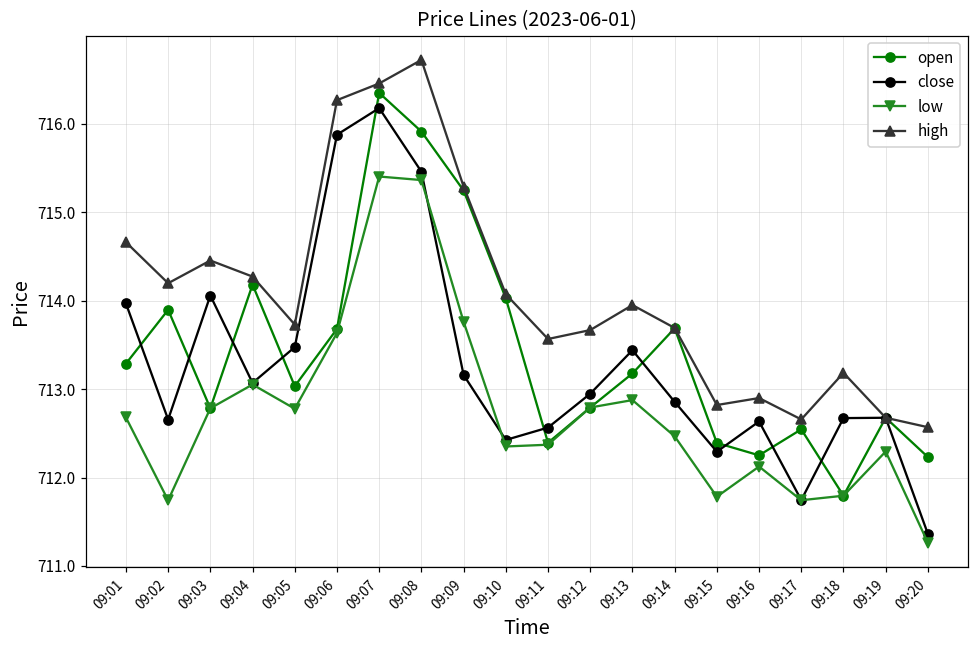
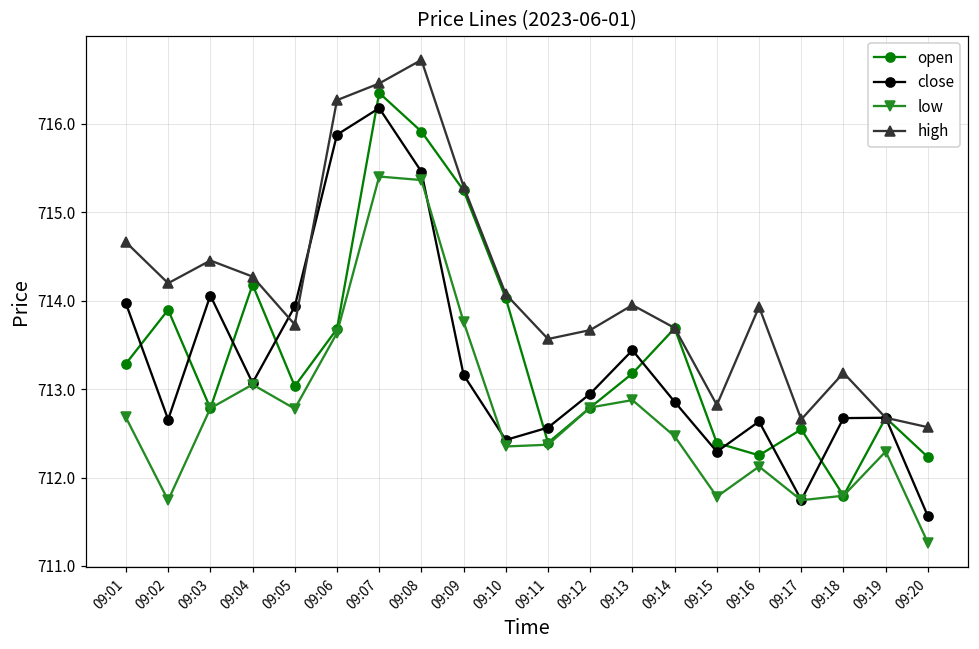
close, 09:05: 713.5 -> 713.9
high, 09:16: 712.9 -> 713.9
close, 09:20: 711.4 -> 711.6
